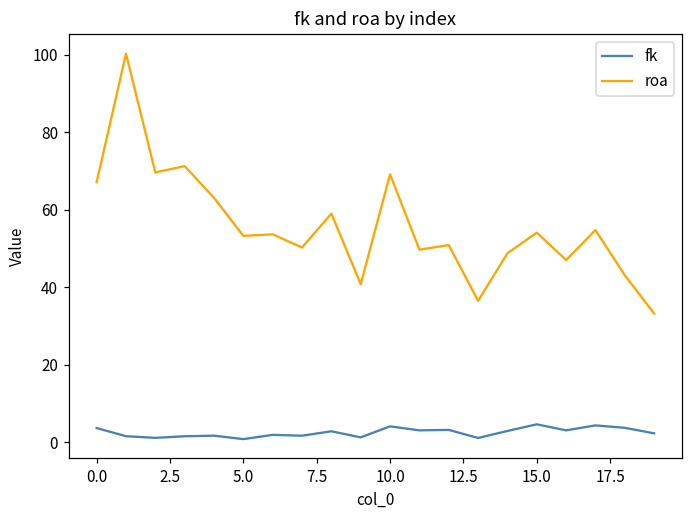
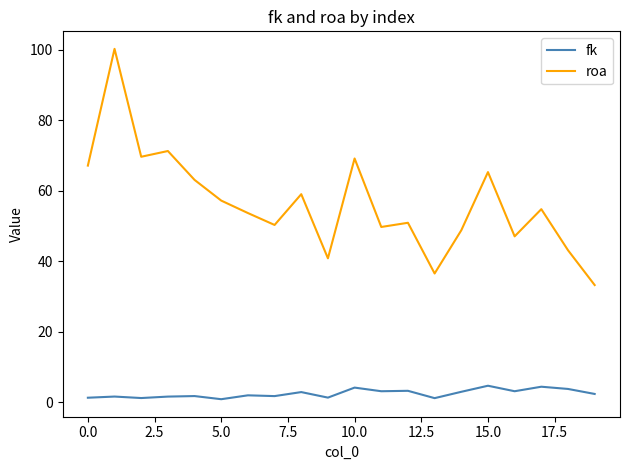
fk, 0.0: 4 -> 1
roa, 5.0: 53 -> 57
roa, 15.0: 54 -> 65
